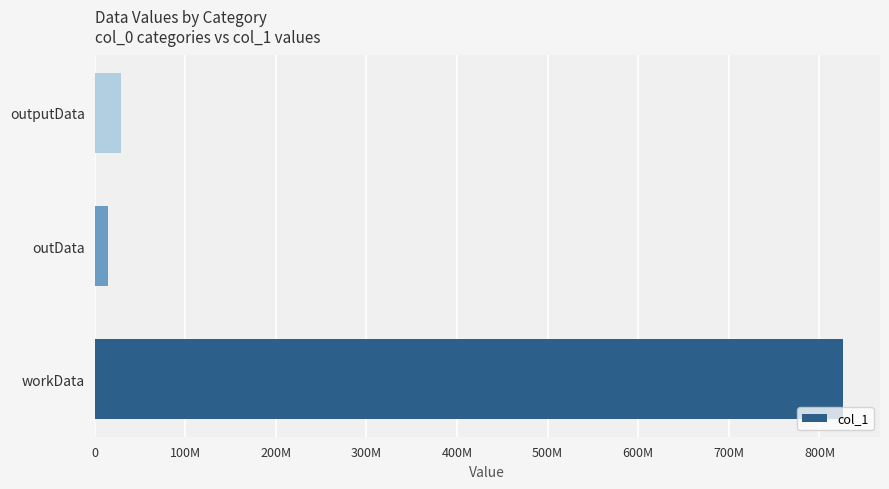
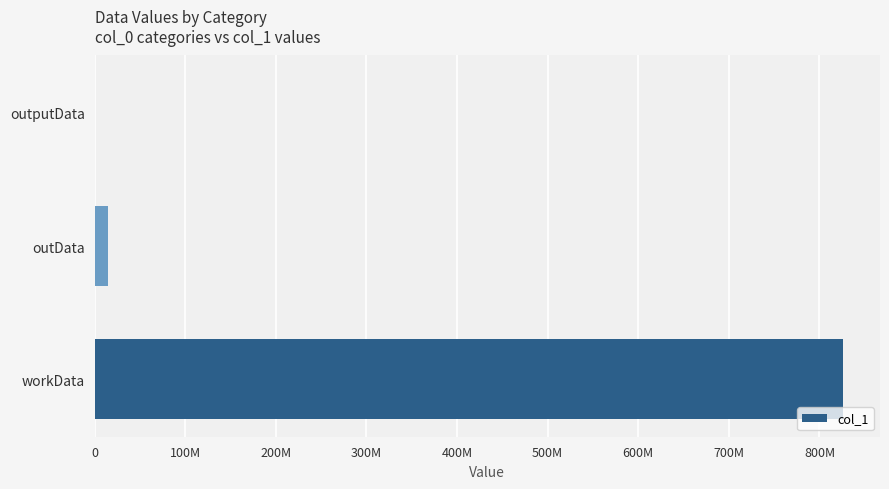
outputData: 30000000 -> 0
